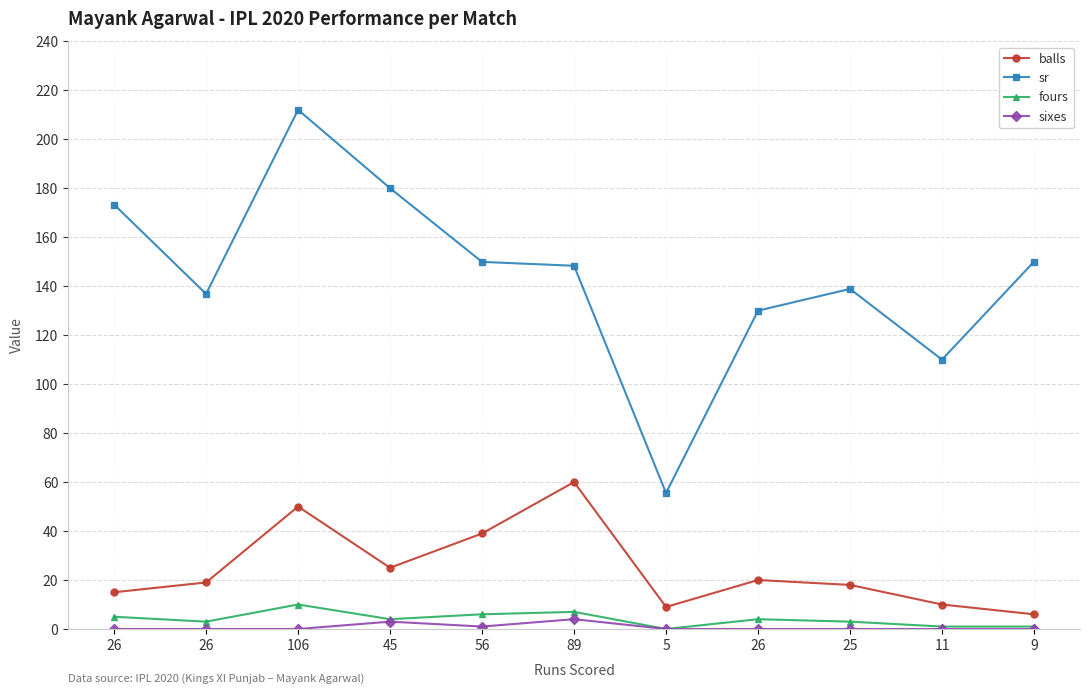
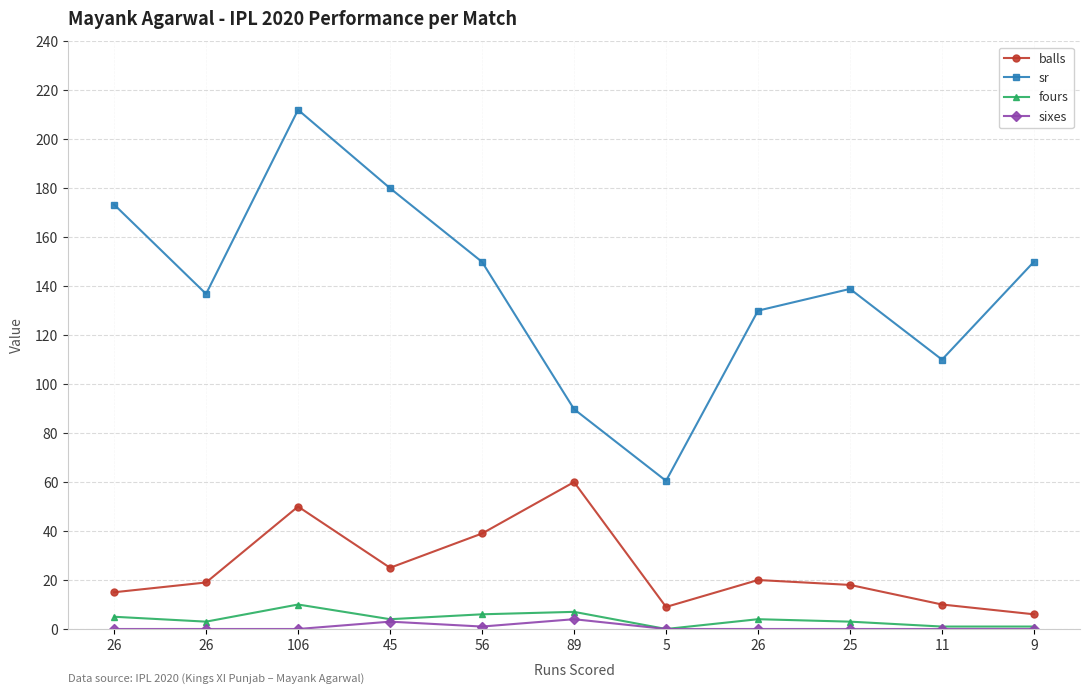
sr, 89: 148 -> 90
sr, 5: 56 -> 61
